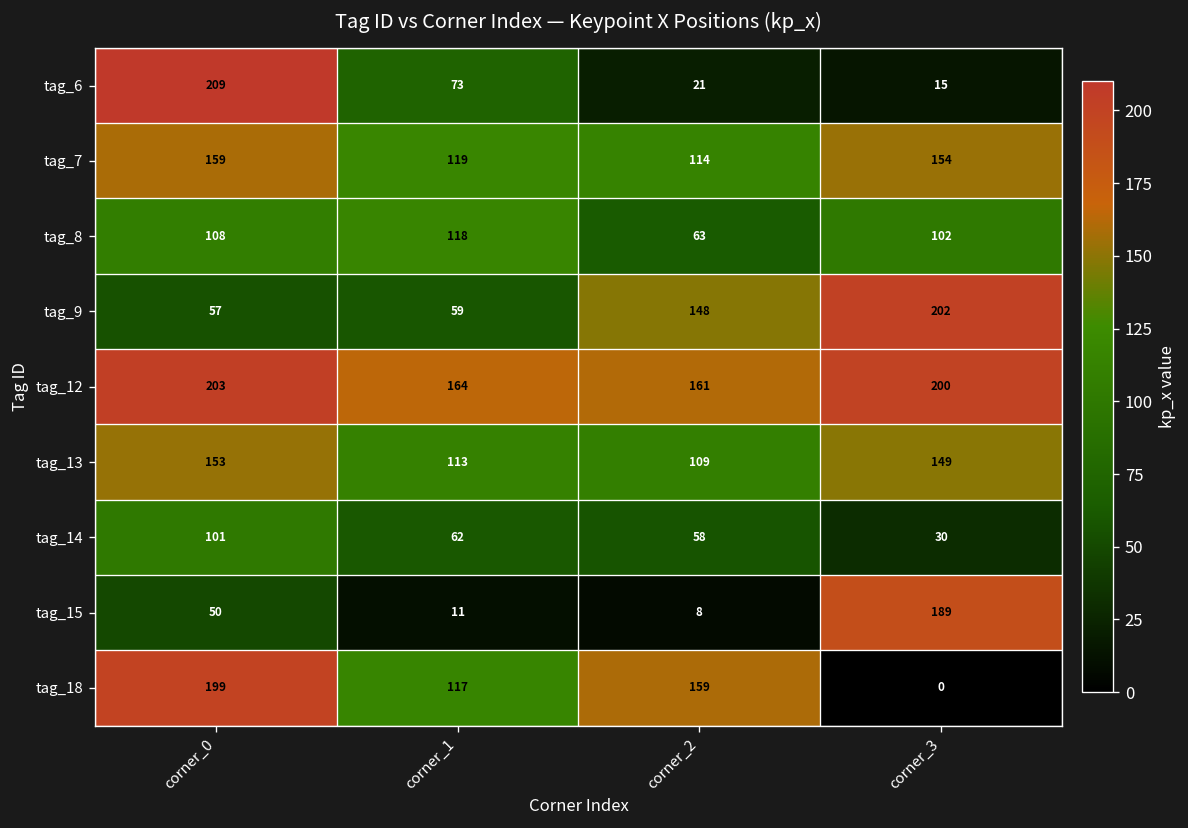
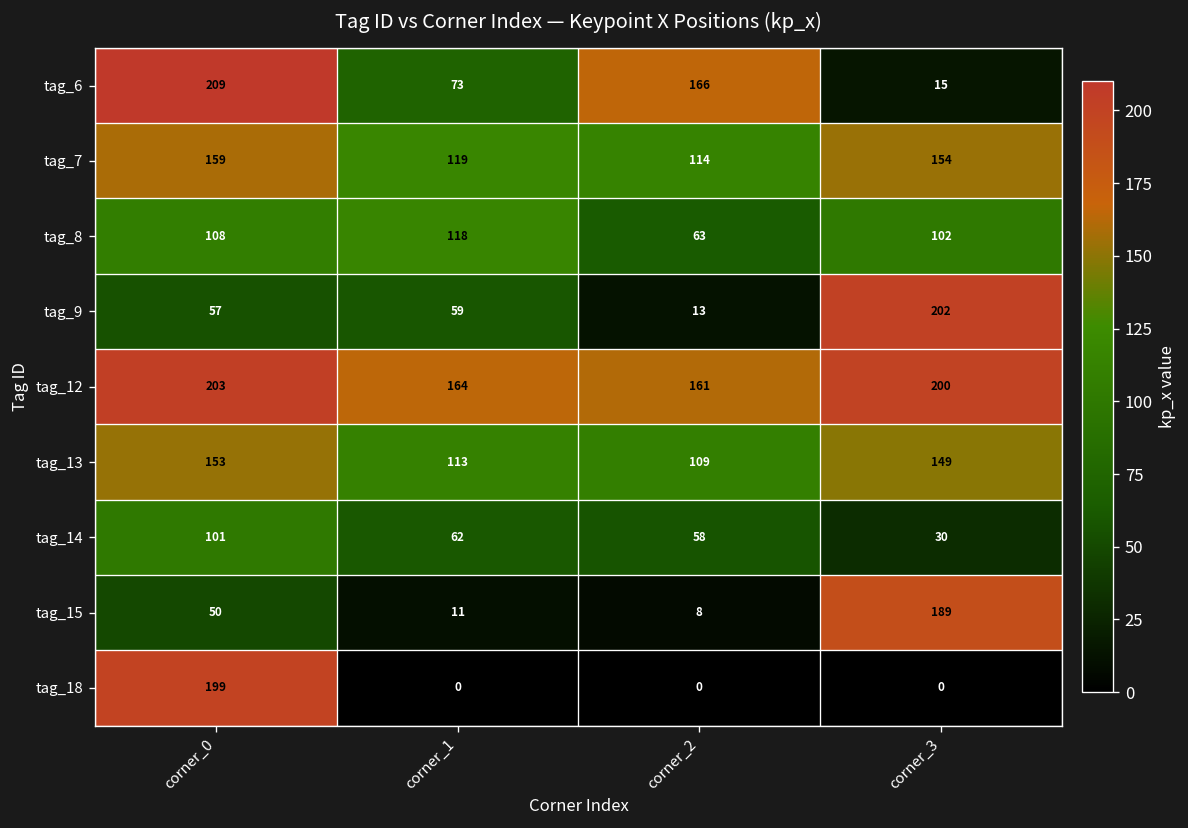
tag_6, corner_2: 21 -> 166
tag_9, corner_2: 148 -> 13
tag_18, corner_1: 117 -> 0
tag_18, corner_2: 159 -> 0
